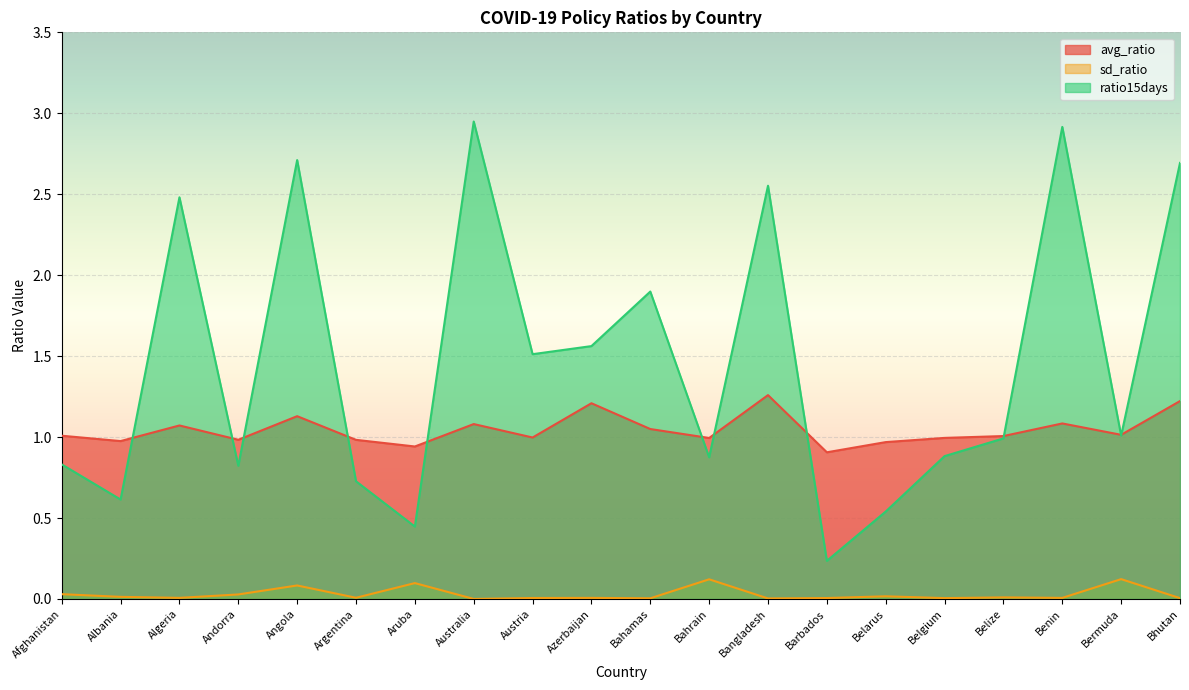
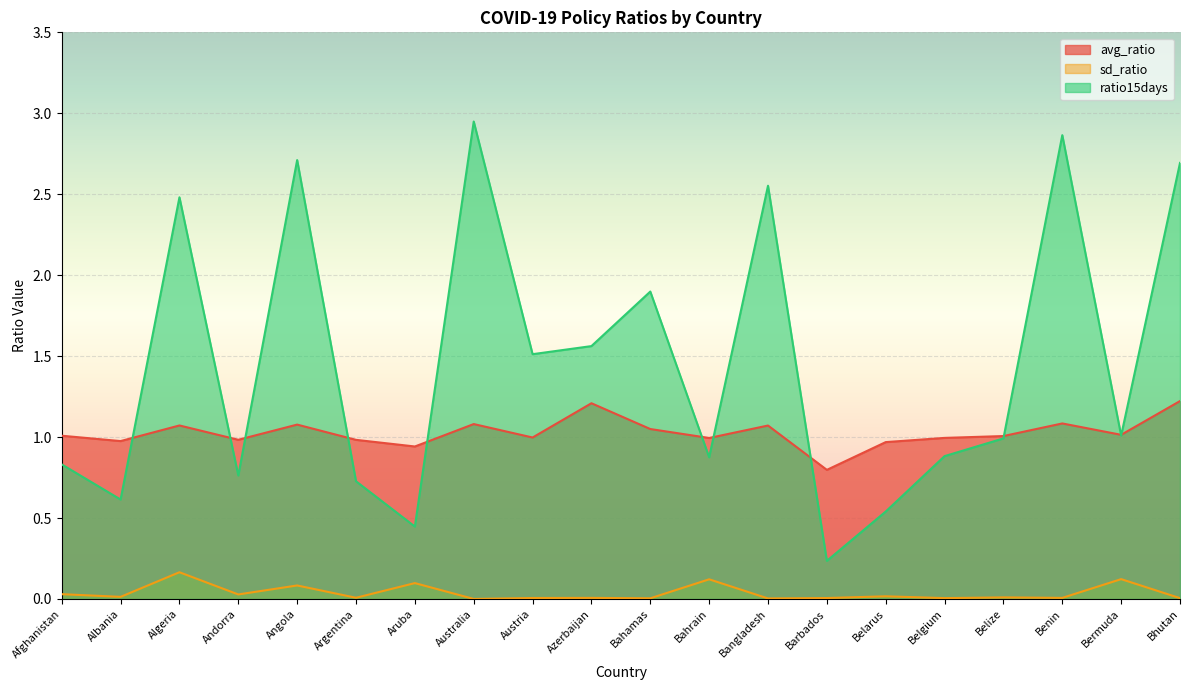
sd_ratio, Algeria: 0.01 -> 0.17
ratio15days, Andorra: 0.82 -> 0.76
avg_ratio, Angola: 1.13 -> 1.08
avg_ratio, Bangladesh: 1.26 -> 1.07
avg_ratio, Barbados: 0.91 -> 0.80
ratio15days, Benin: 2.92 -> 2.86
